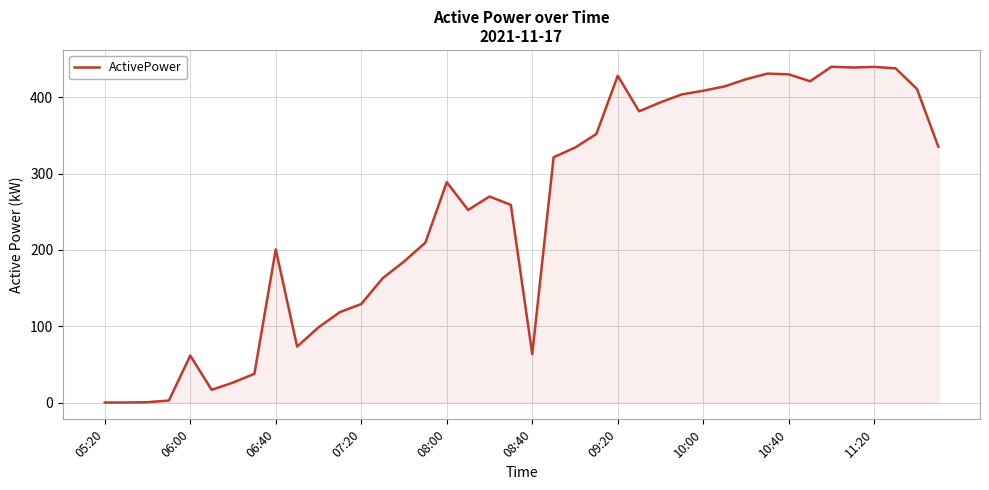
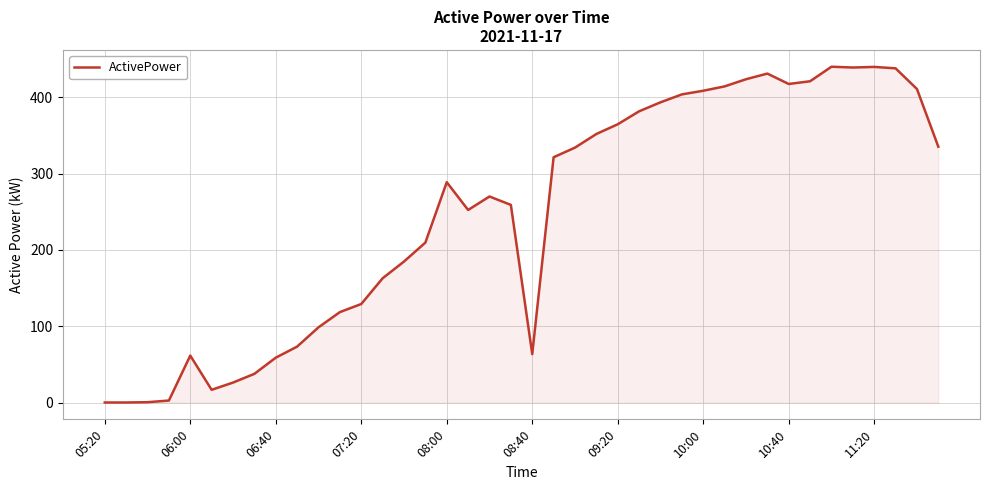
06:40: 200 -> 60
09:20: 430 -> 360
10:40: 430 -> 420
